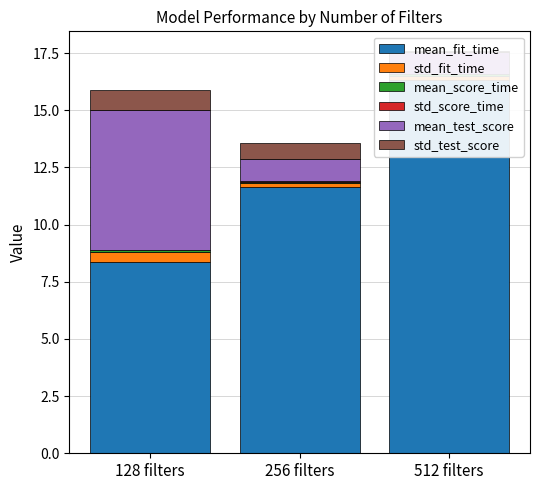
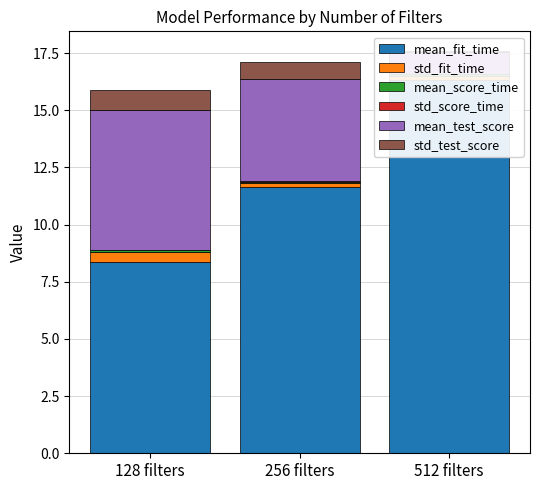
mean_test_score, 256 filters: 1.0 -> 4.5
